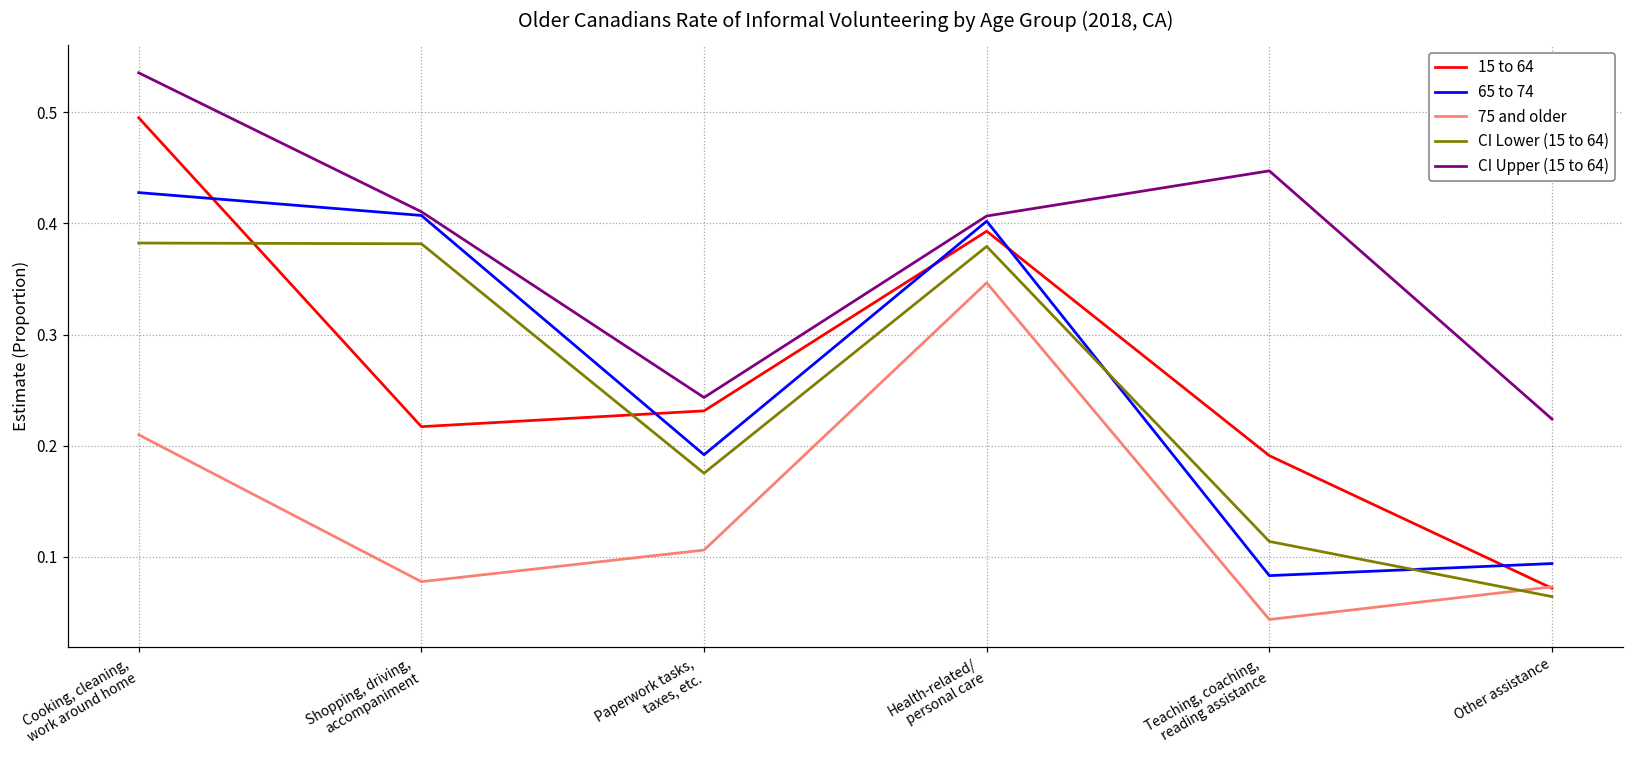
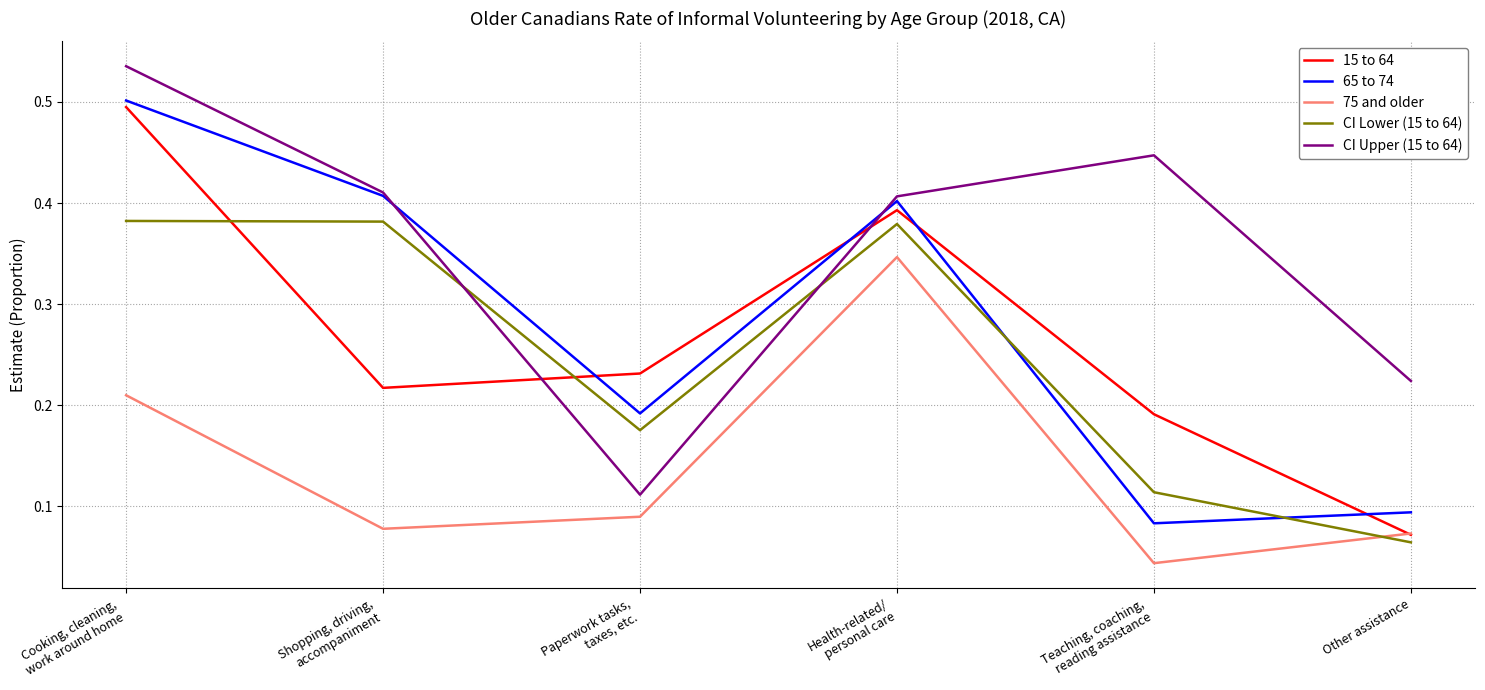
65 to 74, Cooking, cleaning, work around home: 0.428 -> 0.501
75 and older, Paperwork tasks, taxes, etc.: 0.106 -> 0.090
CI Upper (15 to 64), Paperwork tasks, taxes, etc.: 0.243 -> 0.112
